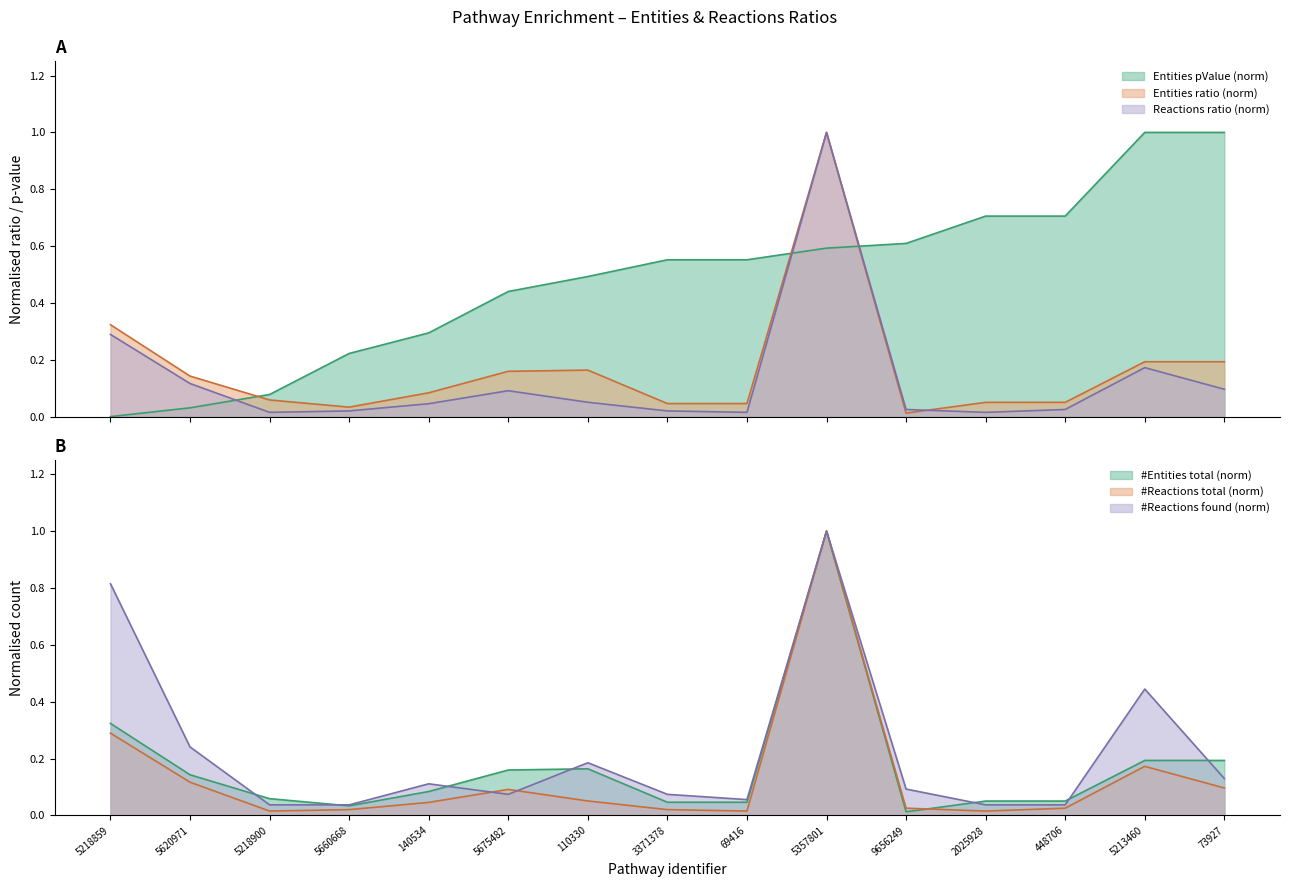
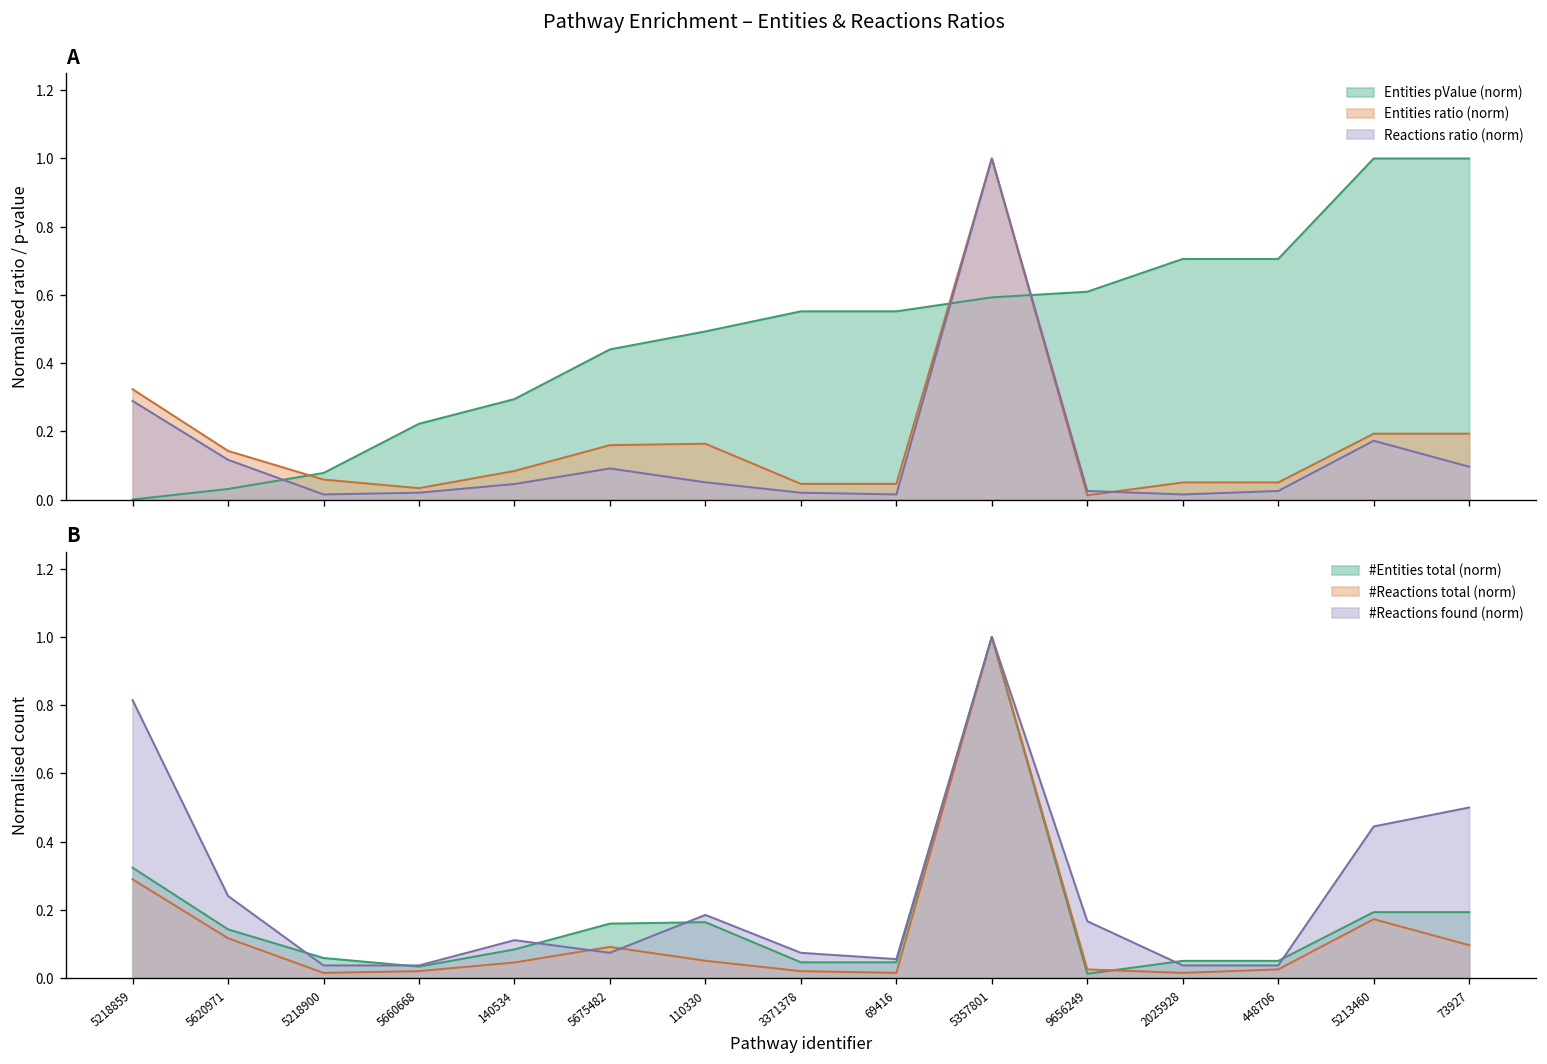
B, #Reactions found (norm), 9656249: 0.09 -> 0.17
B, #Reactions found (norm), 73927: 0.13 -> 0.50
